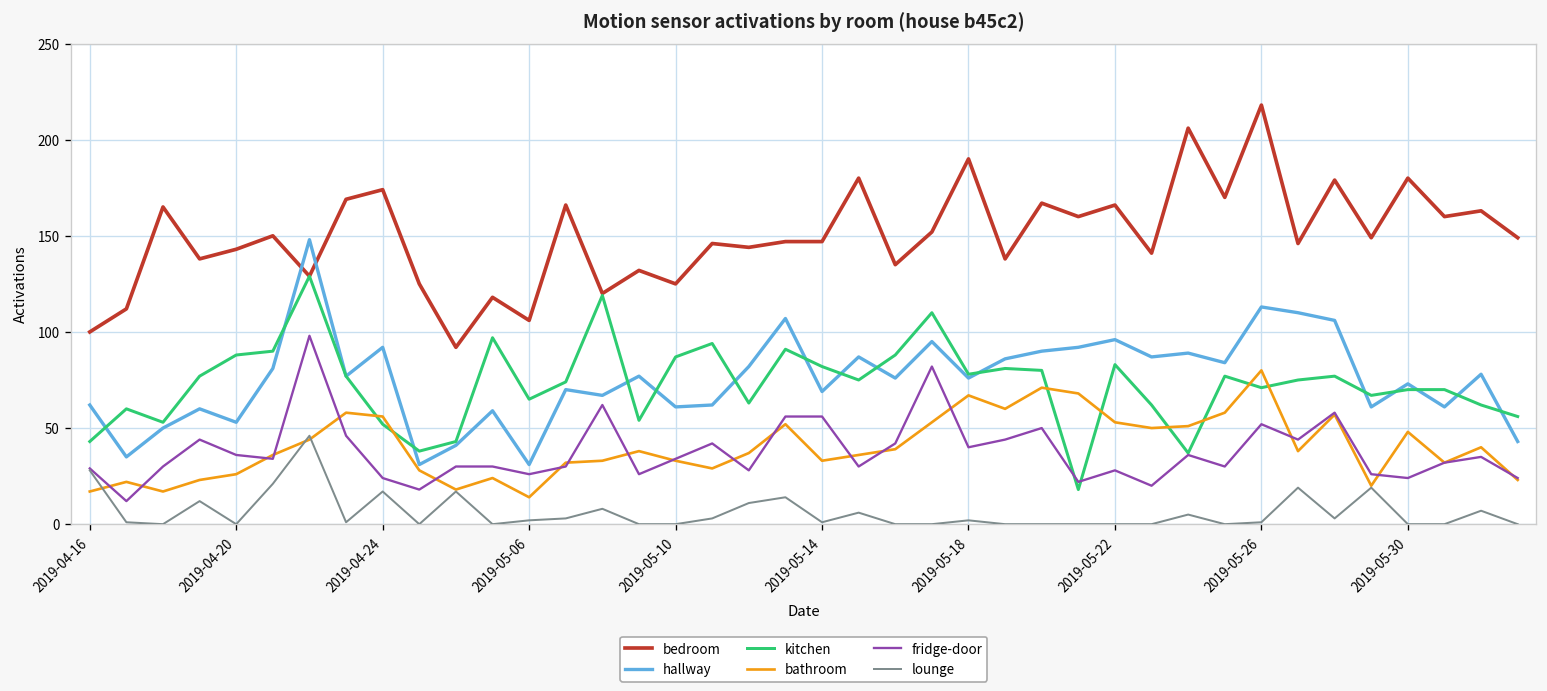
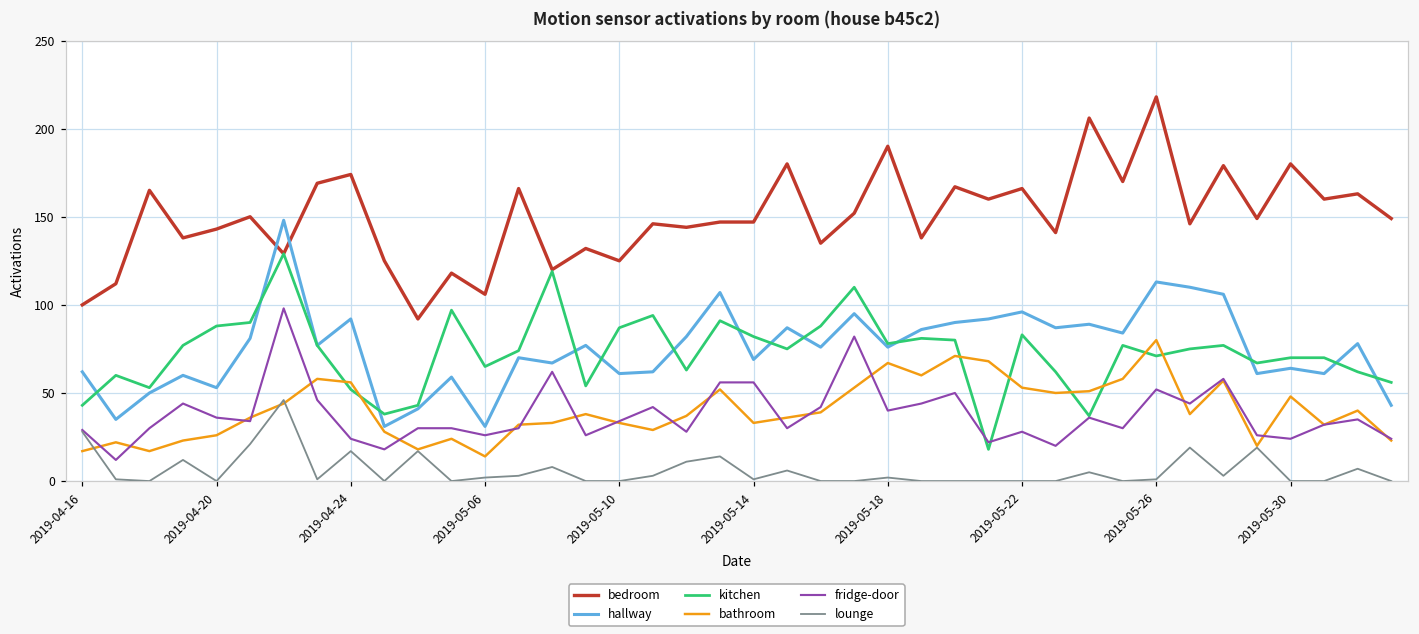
hallway, 2019-05-30: 73 -> 64
